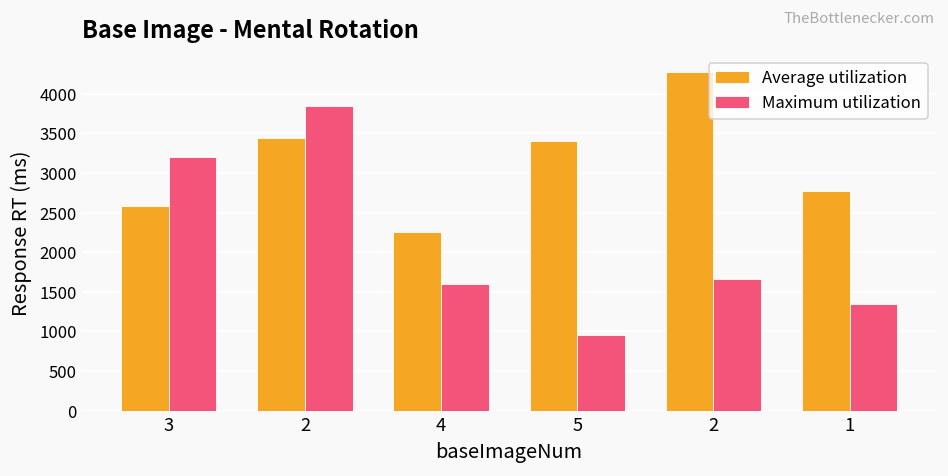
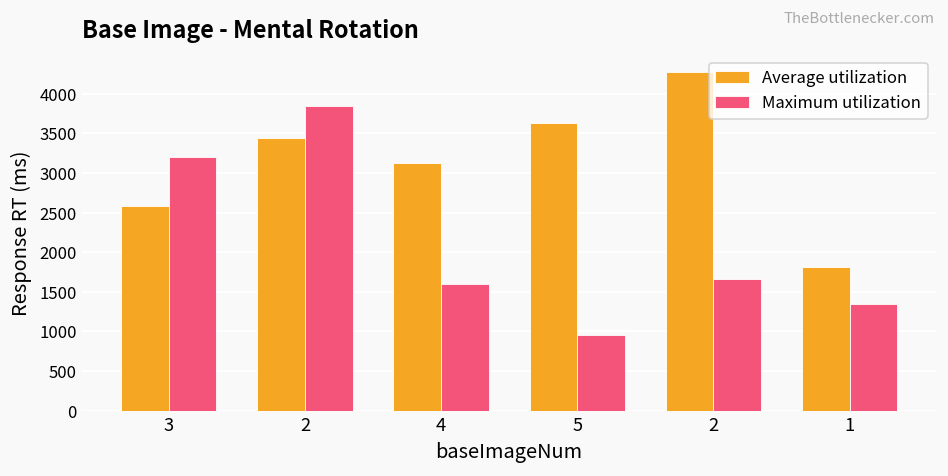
Average utilization, 4: 2300 -> 3100
Average utilization, 5: 3400 -> 3600
Average utilization, 1: 2800 -> 1800
